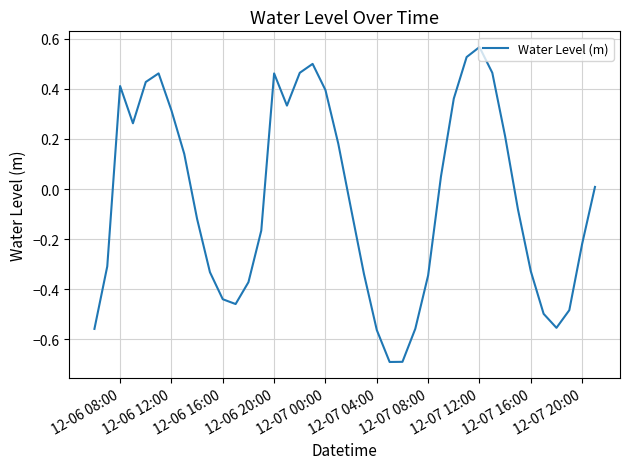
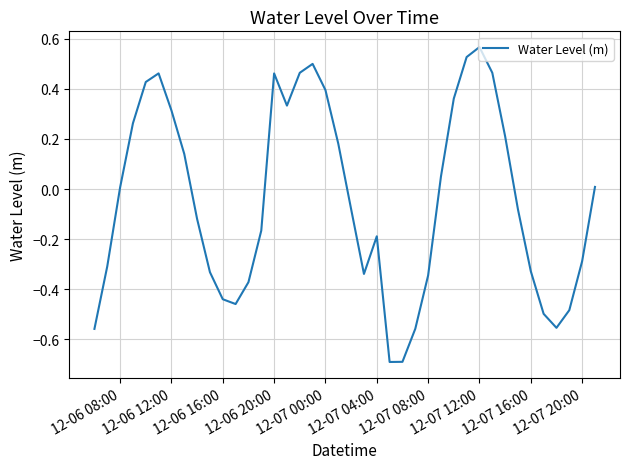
12-06 08:00: 0.41 -> 0.01
12-07 04:00: -0.56 -> -0.19
12-07 20:00: -0.22 -> -0.29
